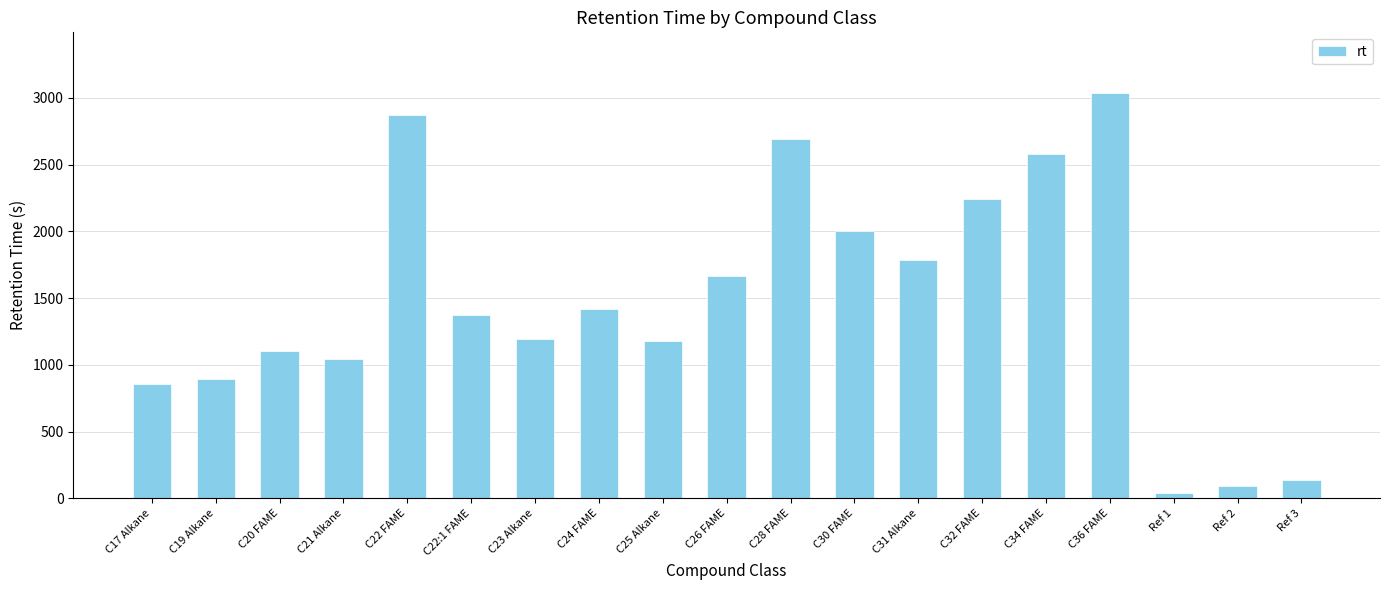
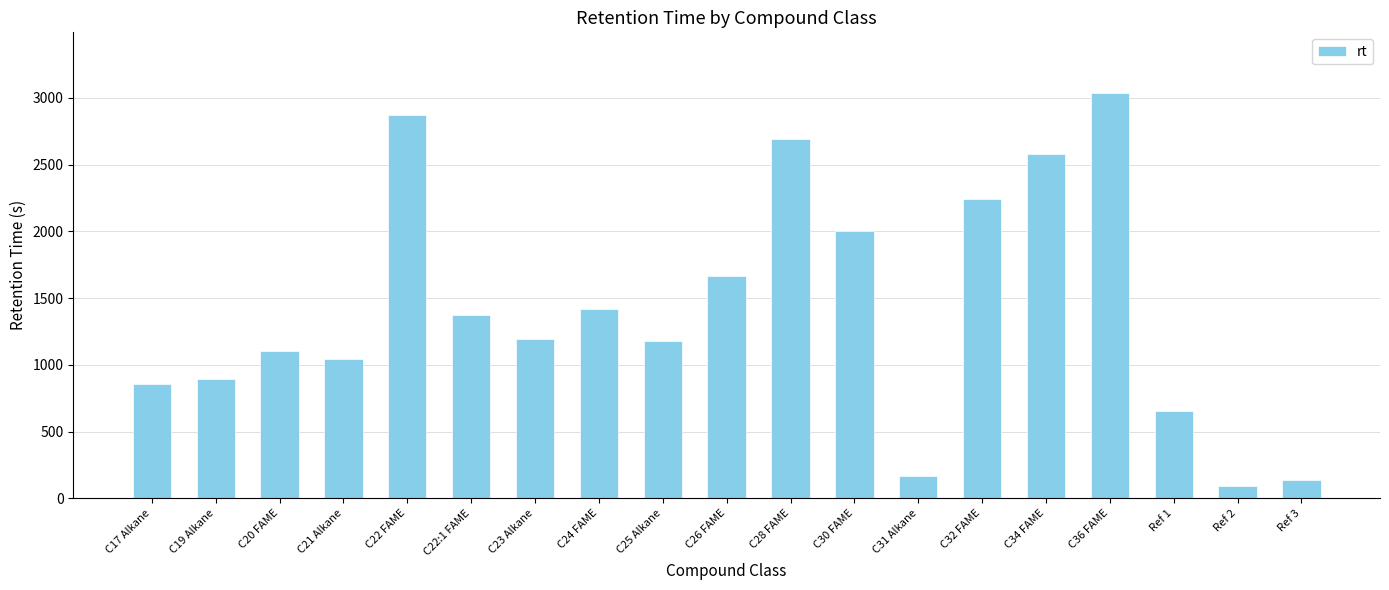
C31 Alkane: 1790 -> 170
Ref 1: 40 -> 650
